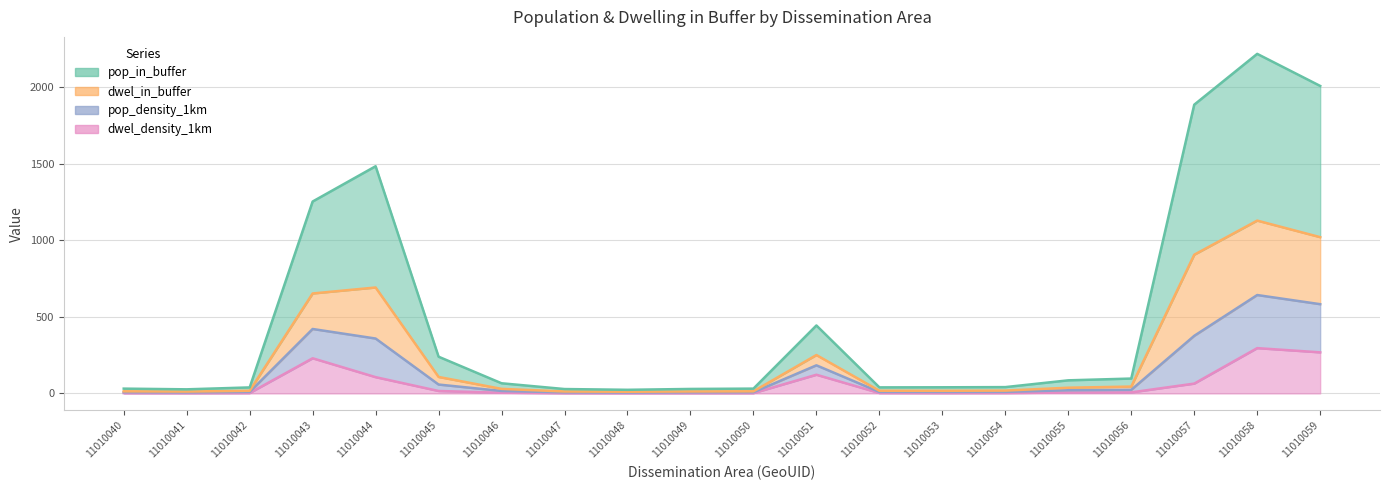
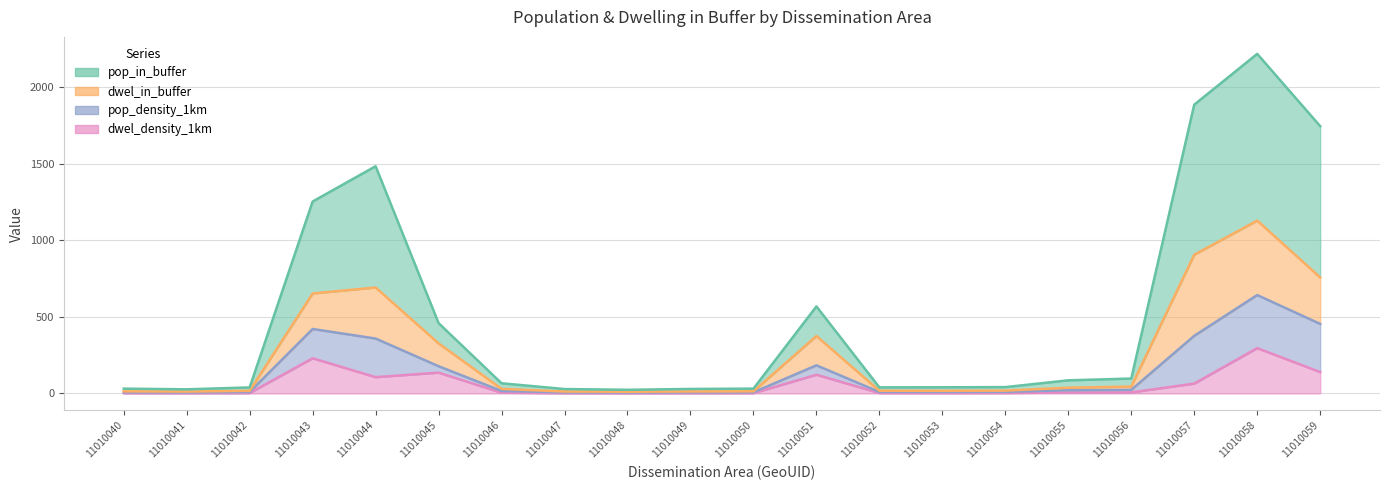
dwel_density_1km, 11010045: 20 -> 140
dwel_in_buffer, 11010045: 50 -> 150
dwel_in_buffer, 11010051: 70 -> 190
dwel_density_1km, 11010059: 270 -> 140
dwel_in_buffer, 11010059: 440 -> 300
